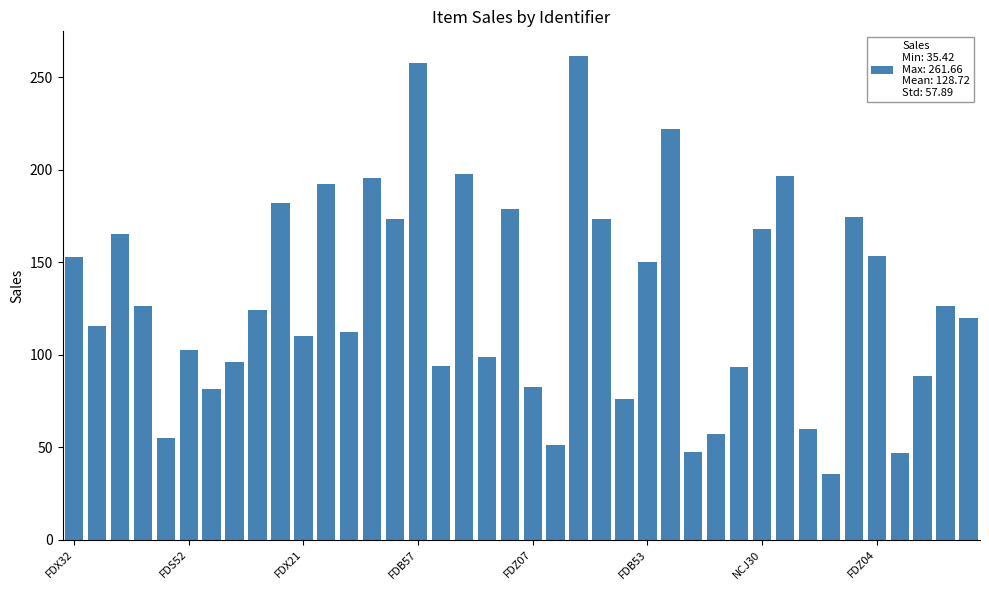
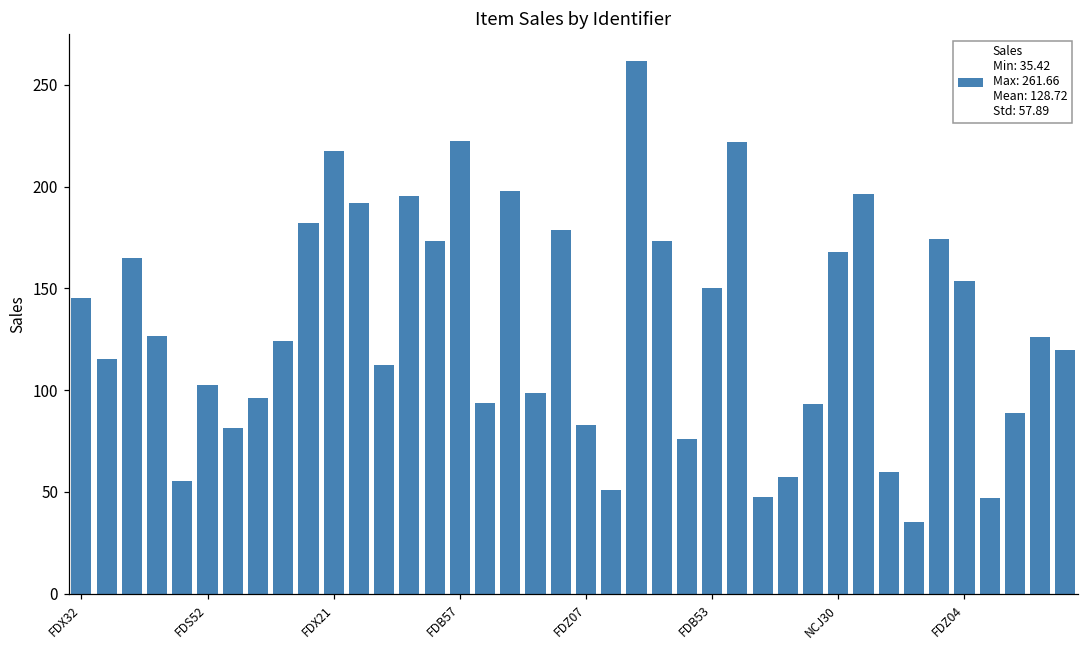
FDX32: 153 -> 145
FDX21: 110 -> 218
FDB57: 257 -> 222
